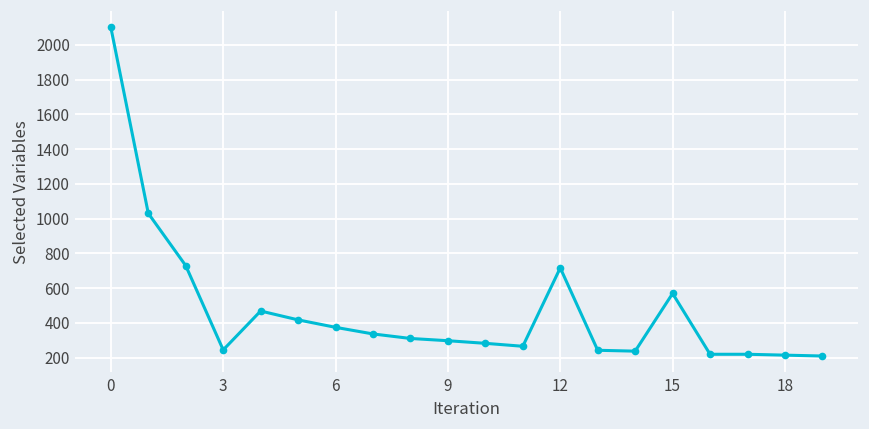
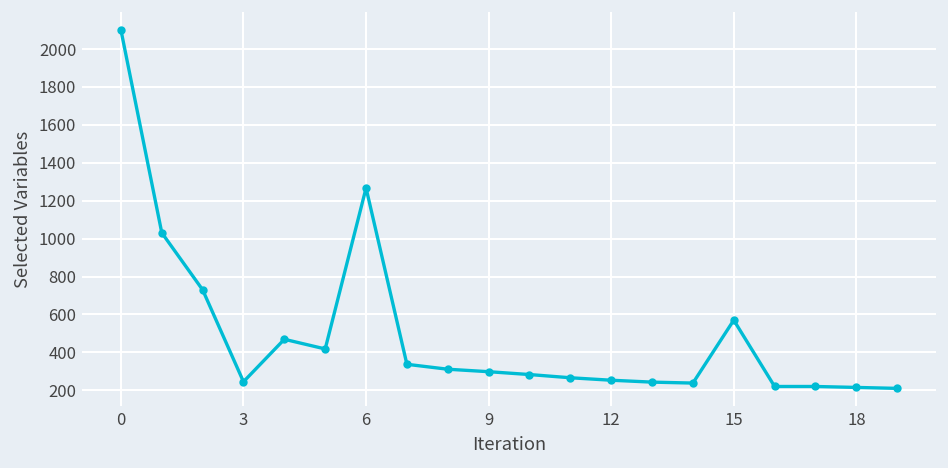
6: 380 -> 1270
12: 720 -> 250
